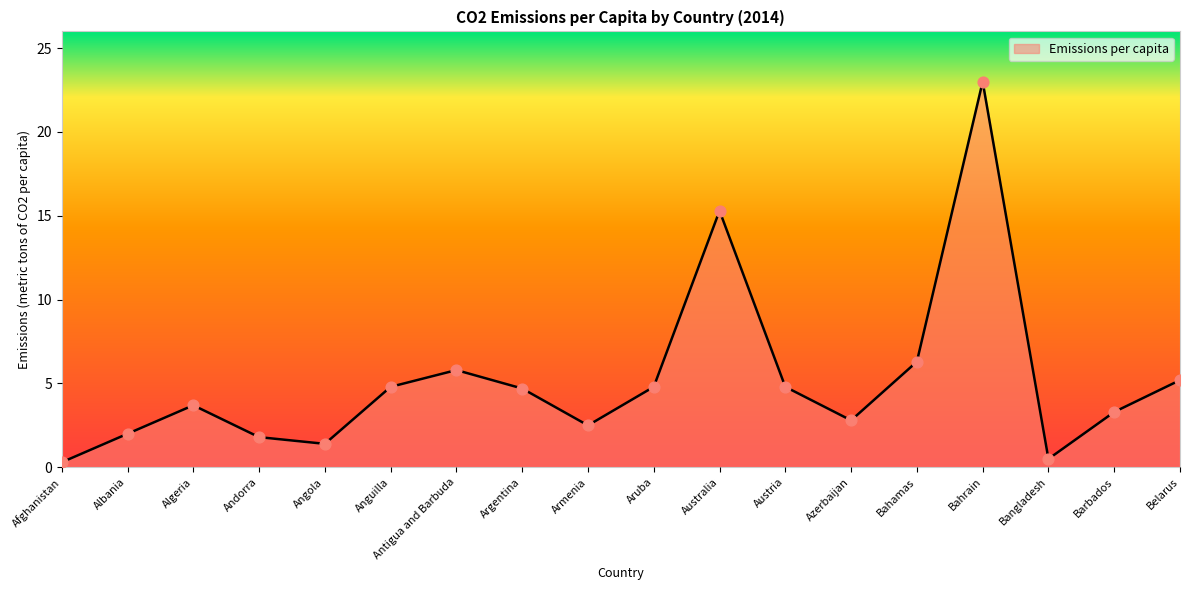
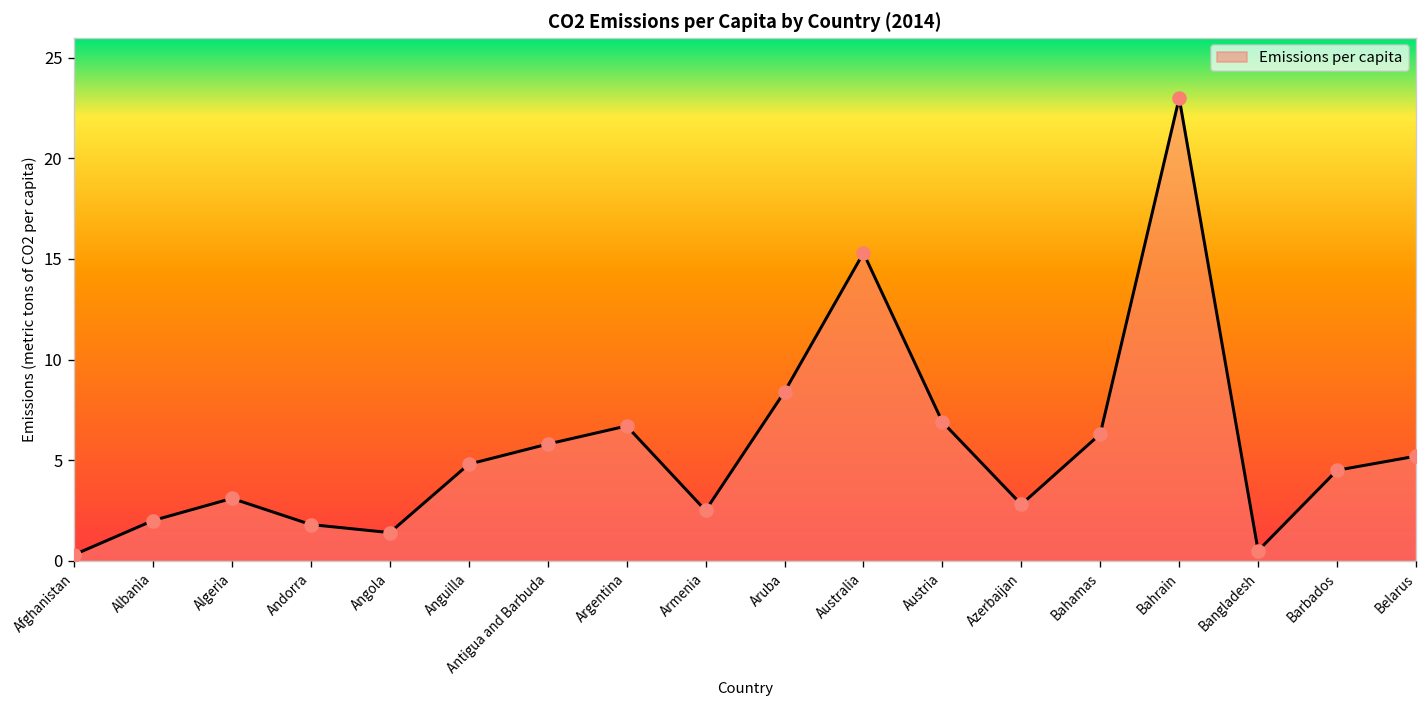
Algeria: 3.7 -> 3.1
Argentina: 4.7 -> 6.7
Aruba: 4.8 -> 8.4
Austria: 4.8 -> 6.9
Barbados: 3.3 -> 4.5
